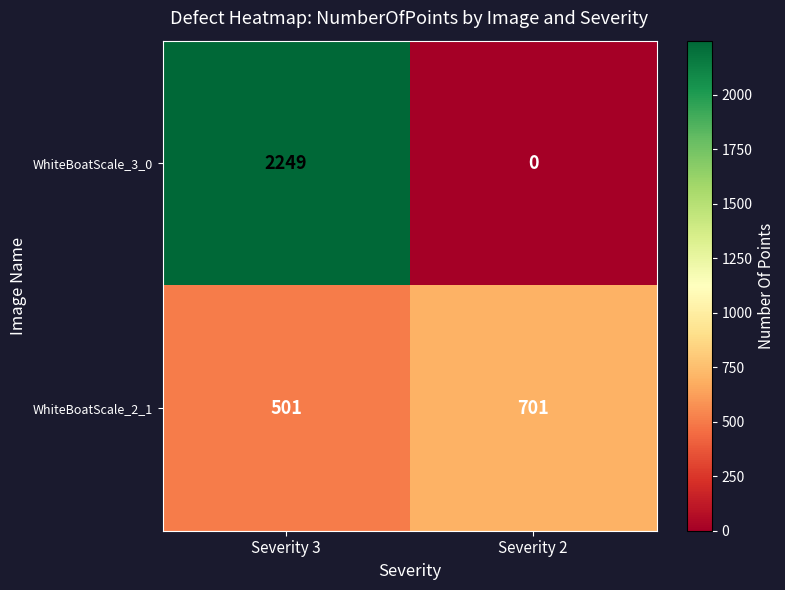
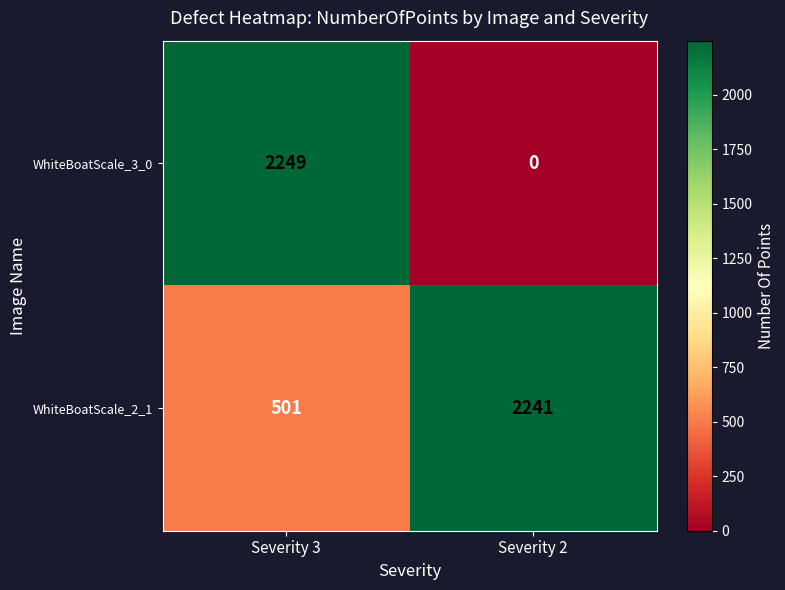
WhiteBoatScale_2_1, Severity 2: 701 -> 2241
